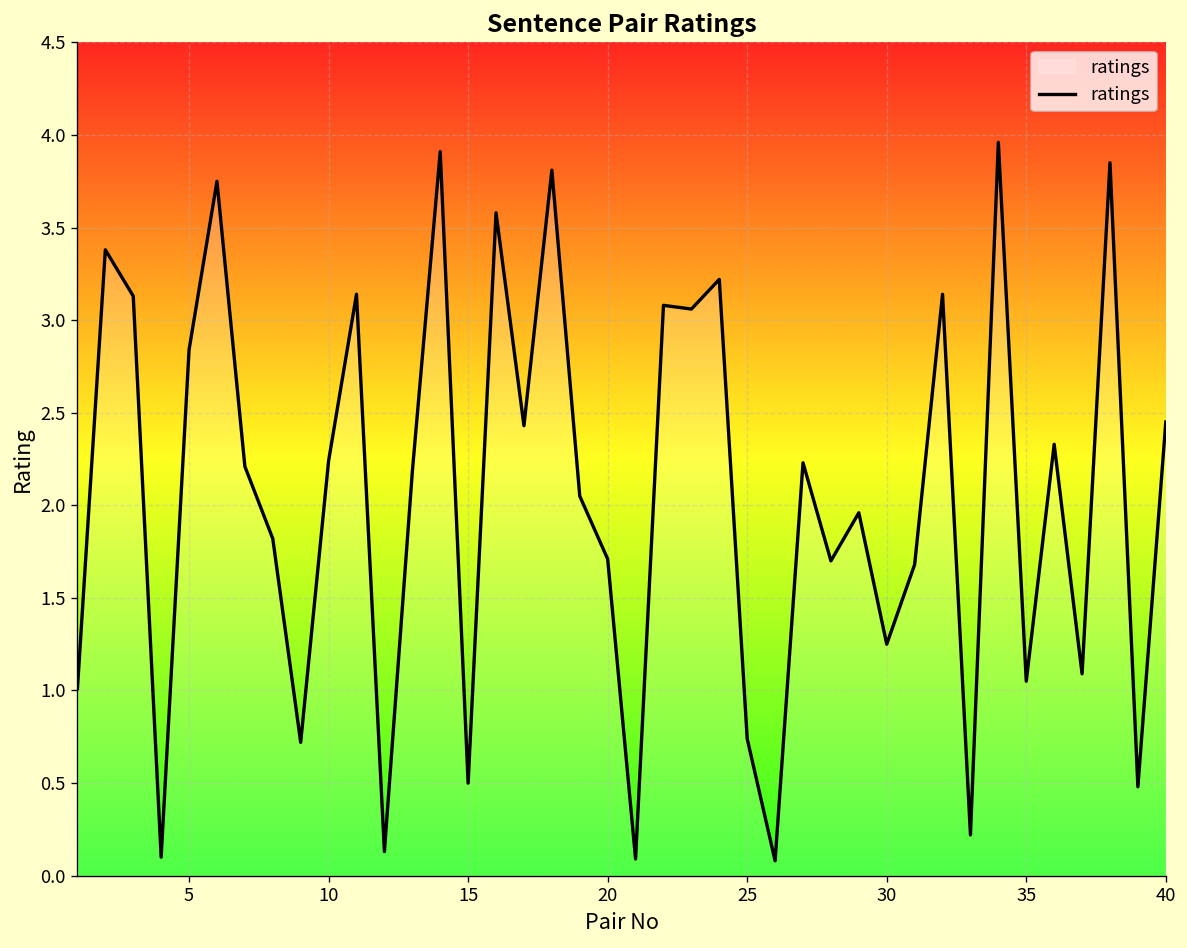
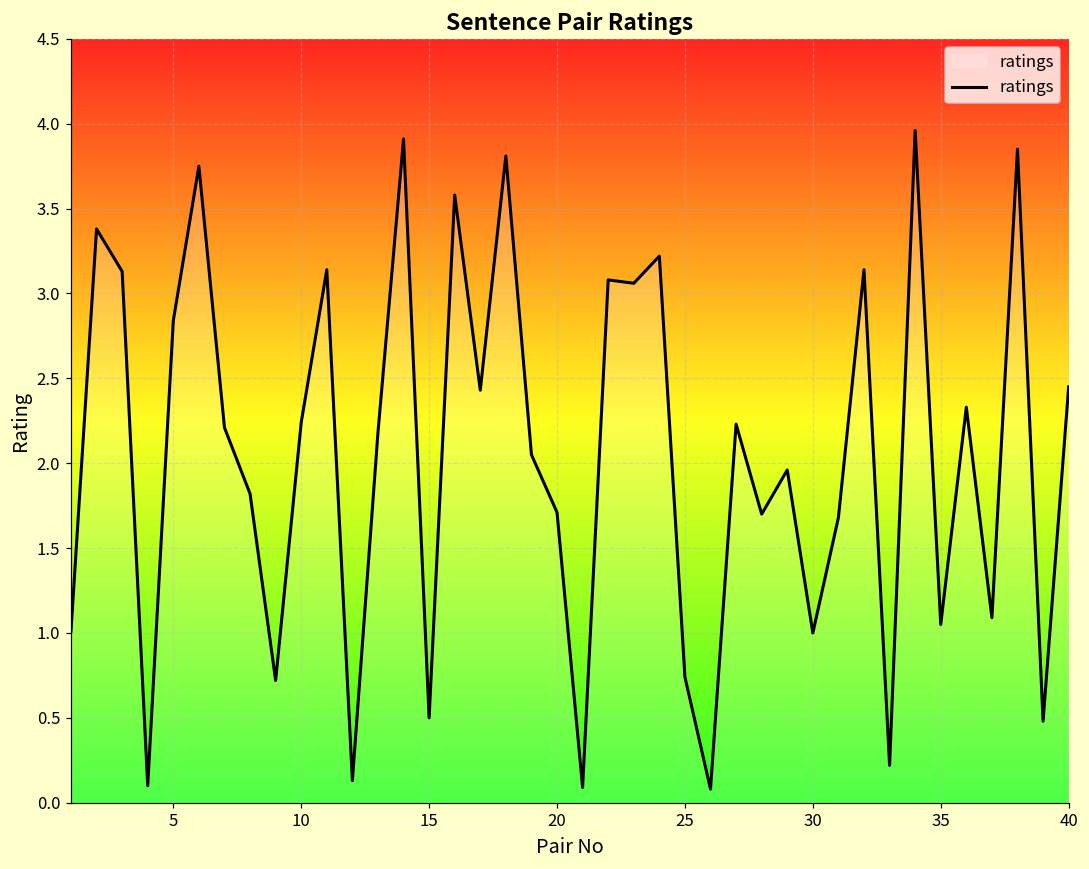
30: 1.25 -> 1.00
